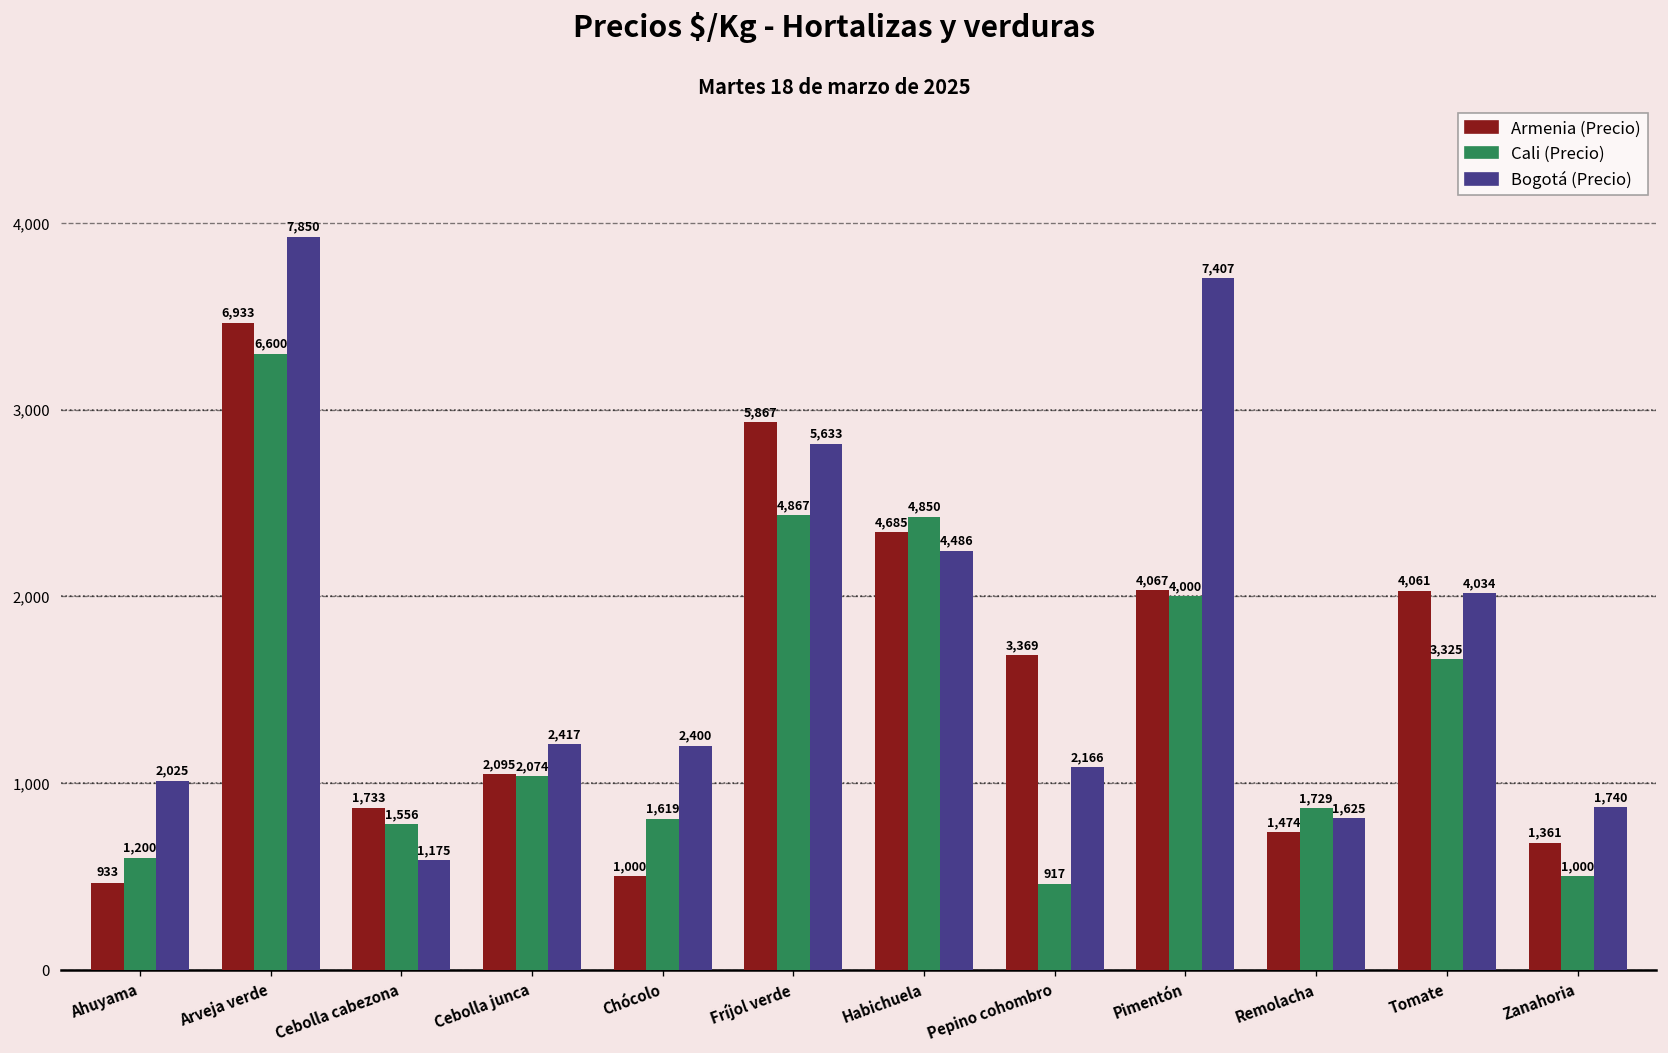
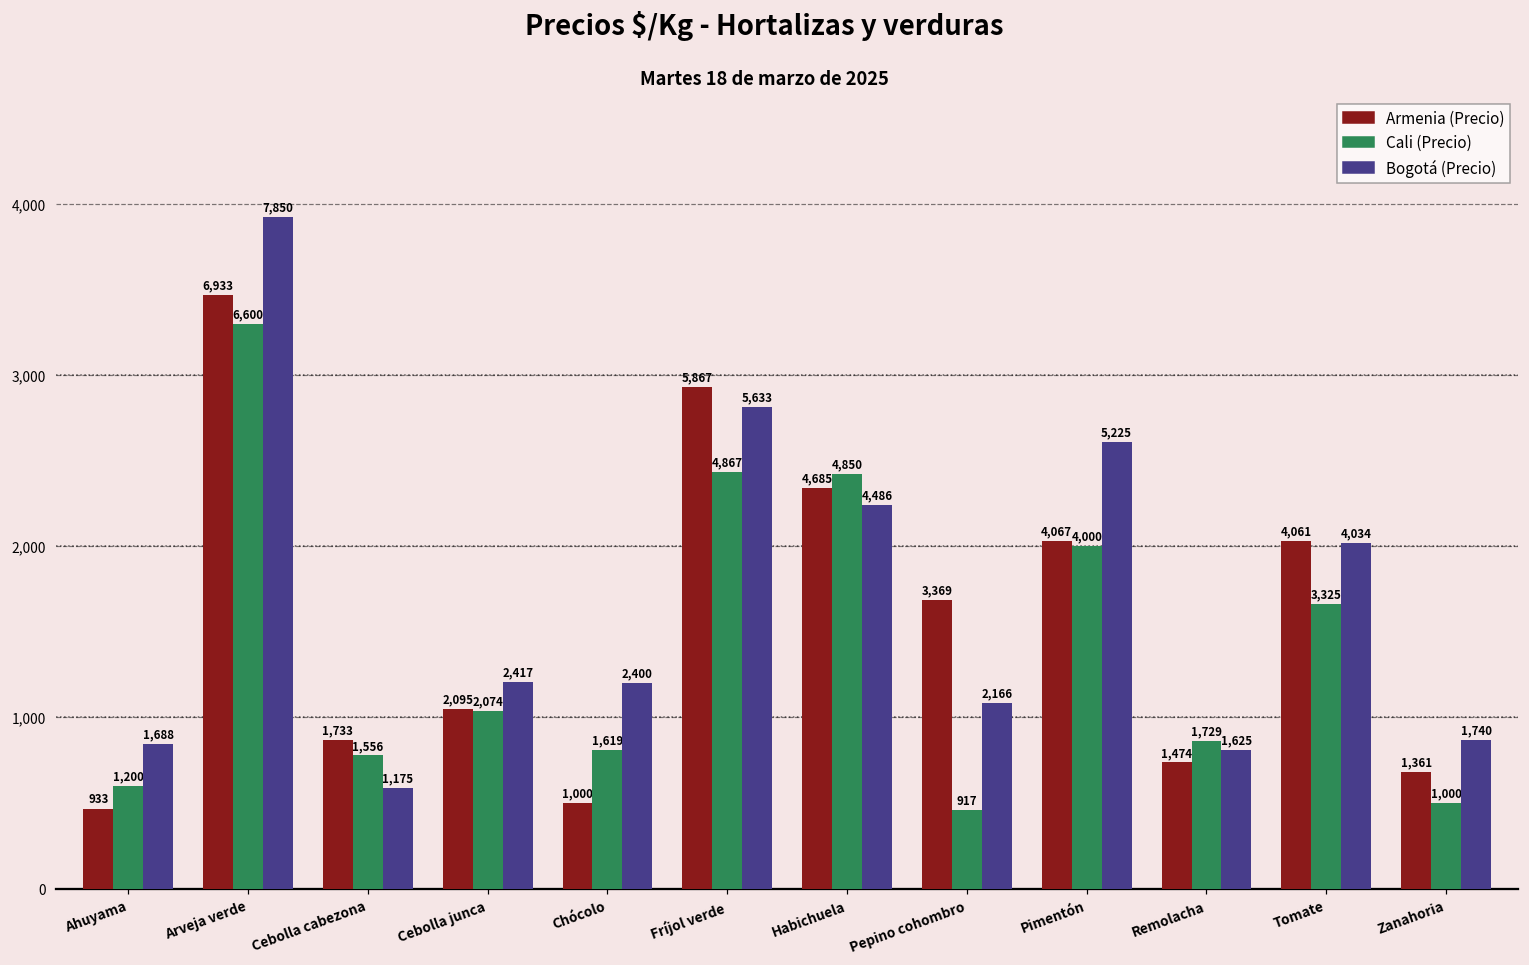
Bogotá (Precio), Ahuyama: 2,025 -> 1,688
Bogotá (Precio), Pimentón: 7,407 -> 5,225
